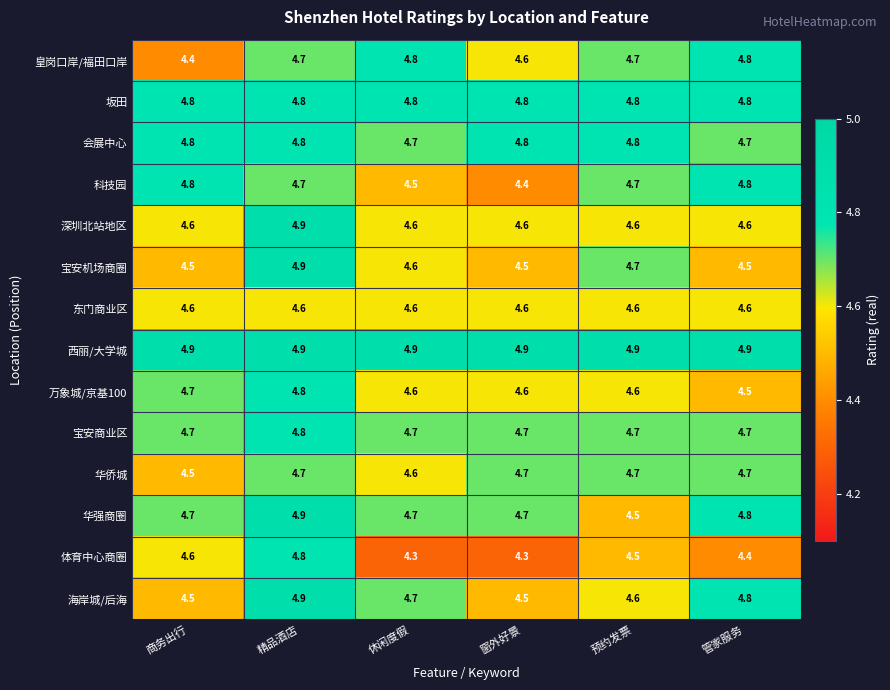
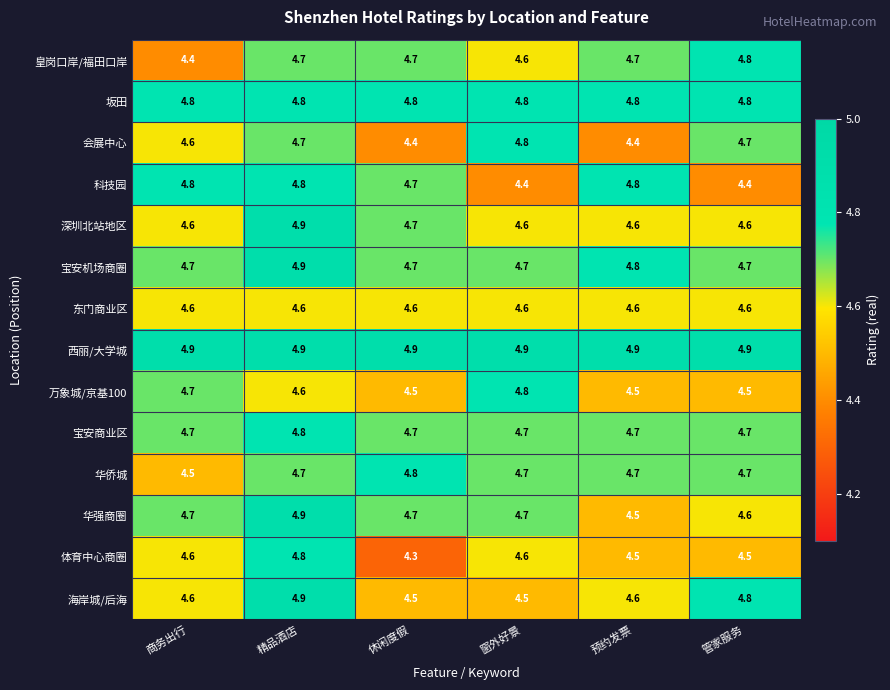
皇岗口岸/福田口岸, 休闲度假: 4.8 -> 4.7
会展中心, 商务出行: 4.8 -> 4.6
会展中心, 精品酒店: 4.8 -> 4.7
会展中心, 休闲度假: 4.7 -> 4.4
会展中心, 预约发票: 4.8 -> 4.4
科技园, 精品酒店: 4.7 -> 4.8
科技园, 休闲度假: 4.5 -> 4.7
科技园, 预约发票: 4.7 -> 4.8
科技园, 管家服务: 4.8 -> 4.4
深圳北站地区, 休闲度假: 4.6 -> 4.7
宝安机场商圈, 商务出行: 4.5 -> 4.7
宝安机场商圈, 休闲度假: 4.6 -> 4.7
宝安机场商圈, 窗外好景: 4.5 -> 4.7
宝安机场商圈, 预约发票: 4.7 -> 4.8
宝安机场商圈, 管家服务: 4.5 -> 4.7
万象城/京基100, 精品酒店: 4.8 -> 4.6
万象城/京基100, 休闲度假: 4.6 -> 4.5
万象城/京基100, 窗外好景: 4.6 -> 4.8
万象城/京基100, 预约发票: 4.6 -> 4.5
华侨城, 休闲度假: 4.6 -> 4.8
华强商圈, 管家服务: 4.8 -> 4.6
体育中心商圈, 窗外好景: 4.3 -> 4.6
体育中心商圈, 管家服务: 4.4 -> 4.5
海岸城/后海, 商务出行: 4.5 -> 4.6
海岸城/后海, 休闲度假: 4.7 -> 4.5
